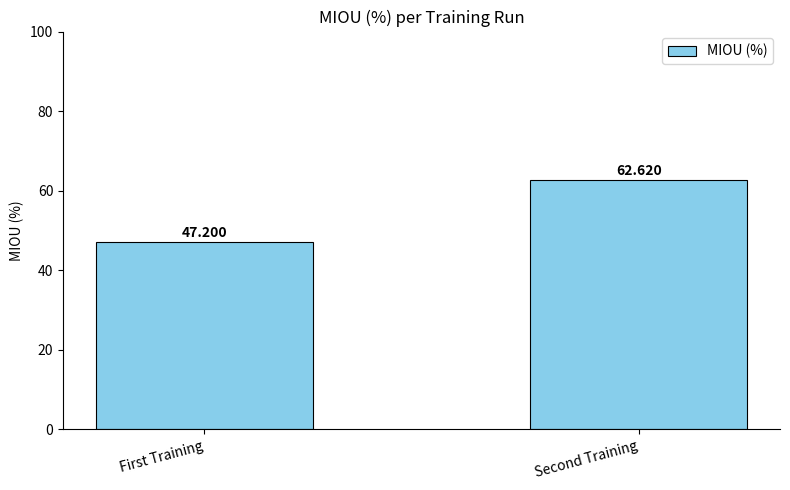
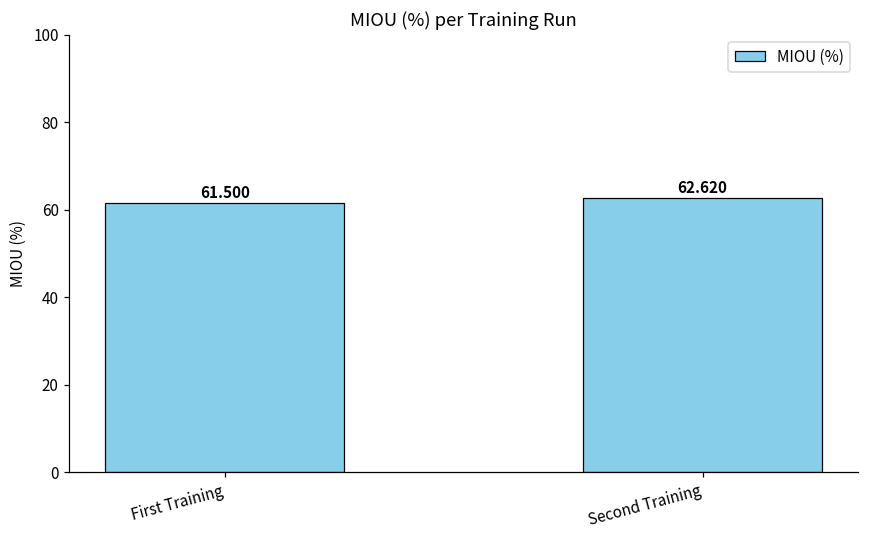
First Training: 47.200 -> 61.500
